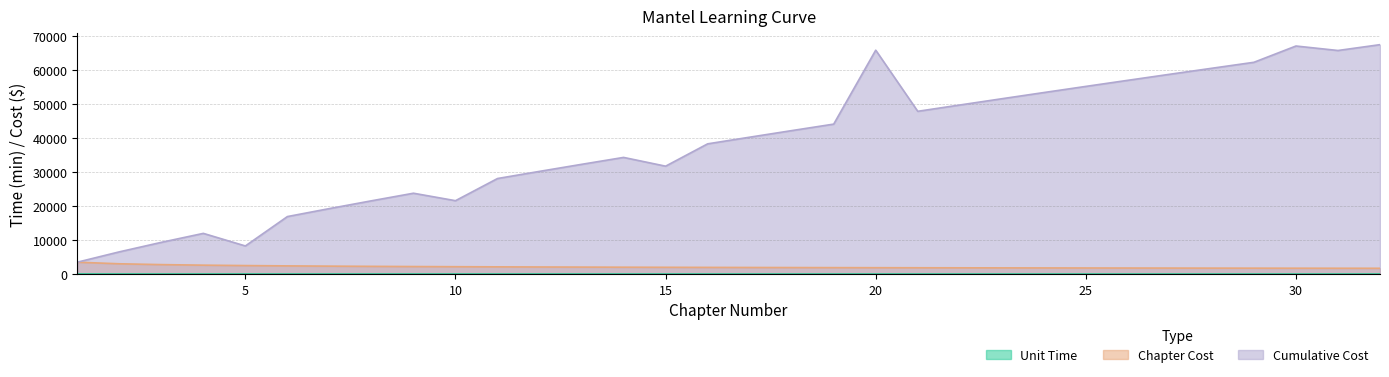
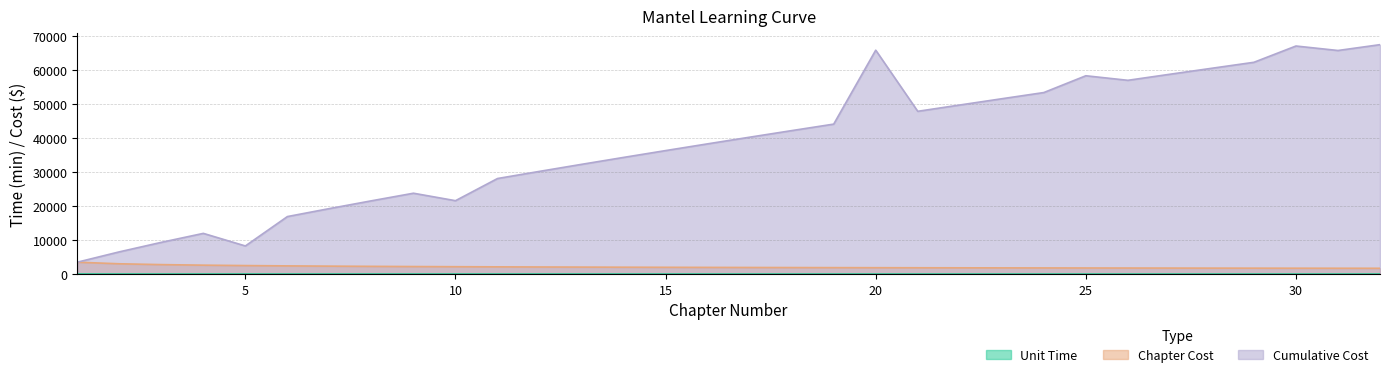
Cumulative Cost, 15: 32000 -> 36000
Cumulative Cost, 25: 55000 -> 58000
